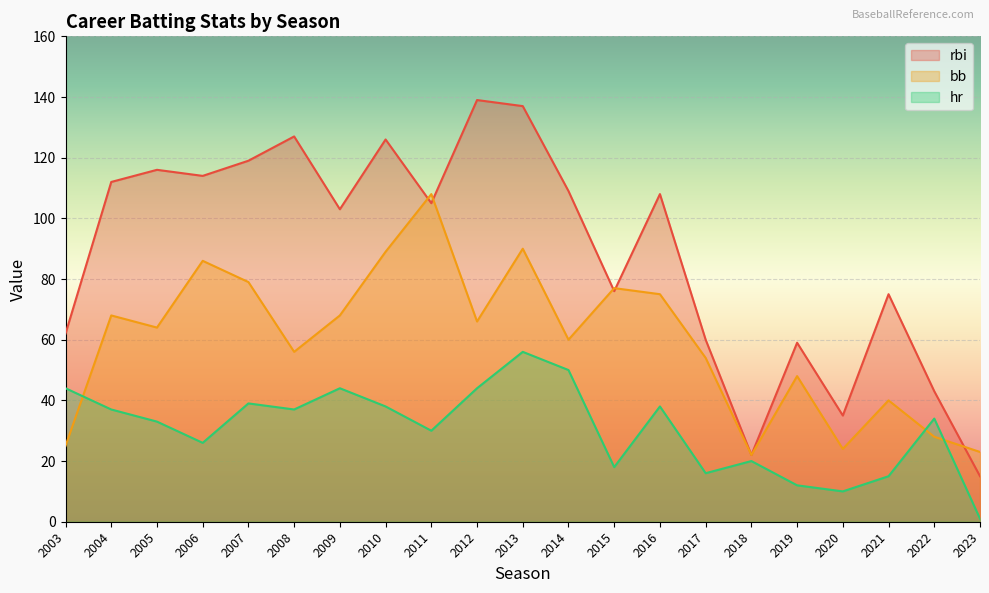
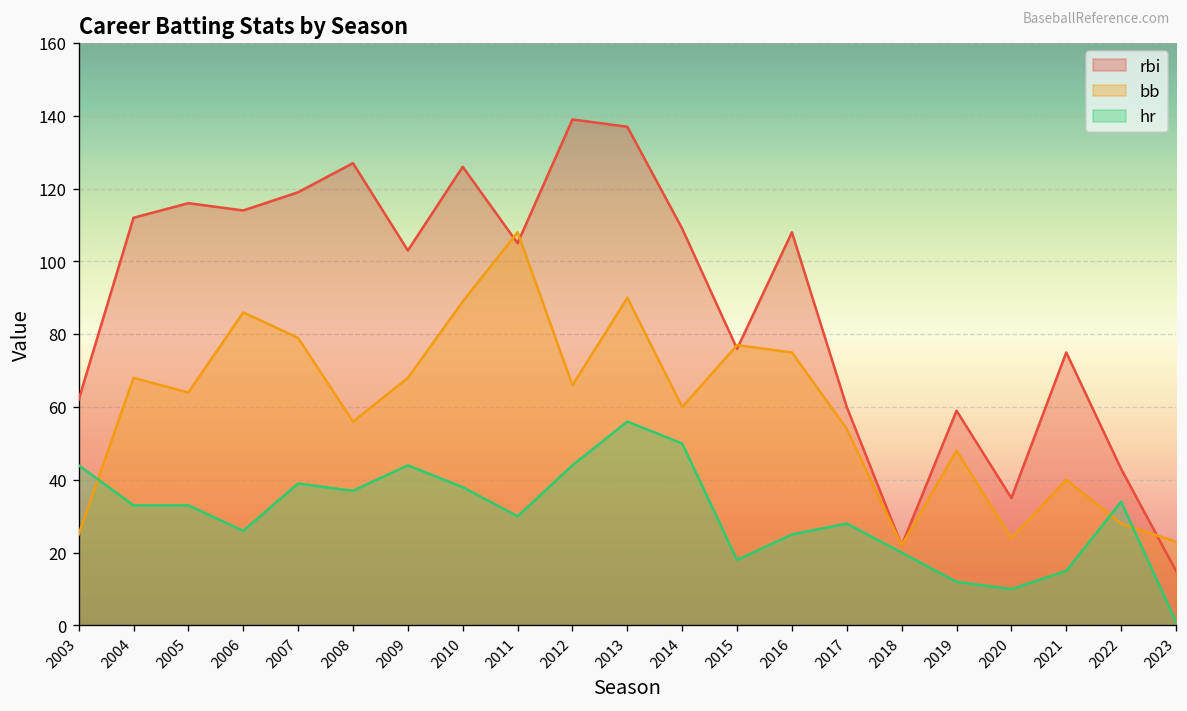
hr, 2004: 37 -> 33
hr, 2016: 38 -> 25
hr, 2017: 16 -> 28
